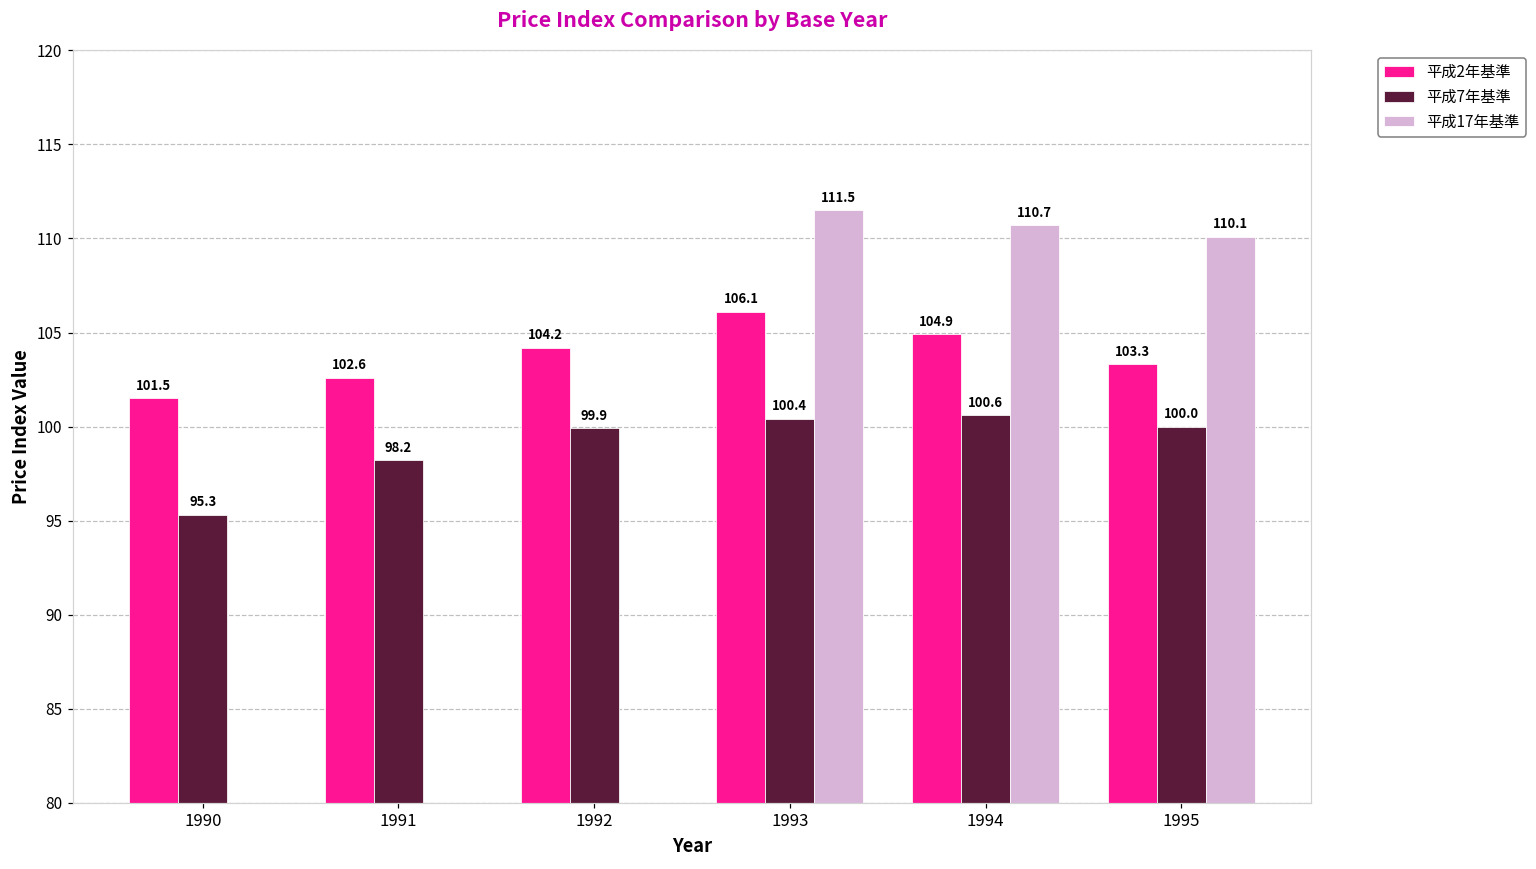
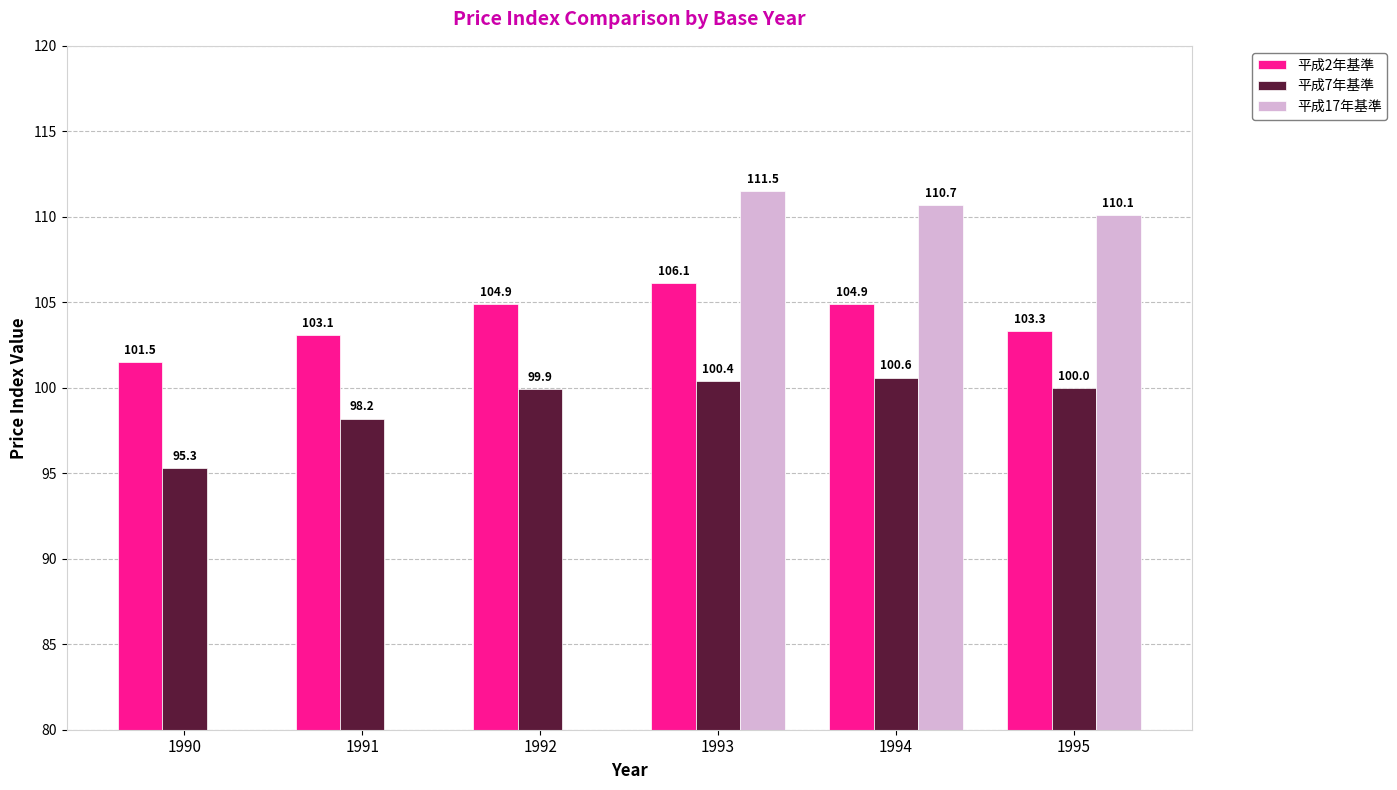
平成2年基準, 1991: 102.6 -> 103.1
平成2年基準, 1992: 104.2 -> 104.9
